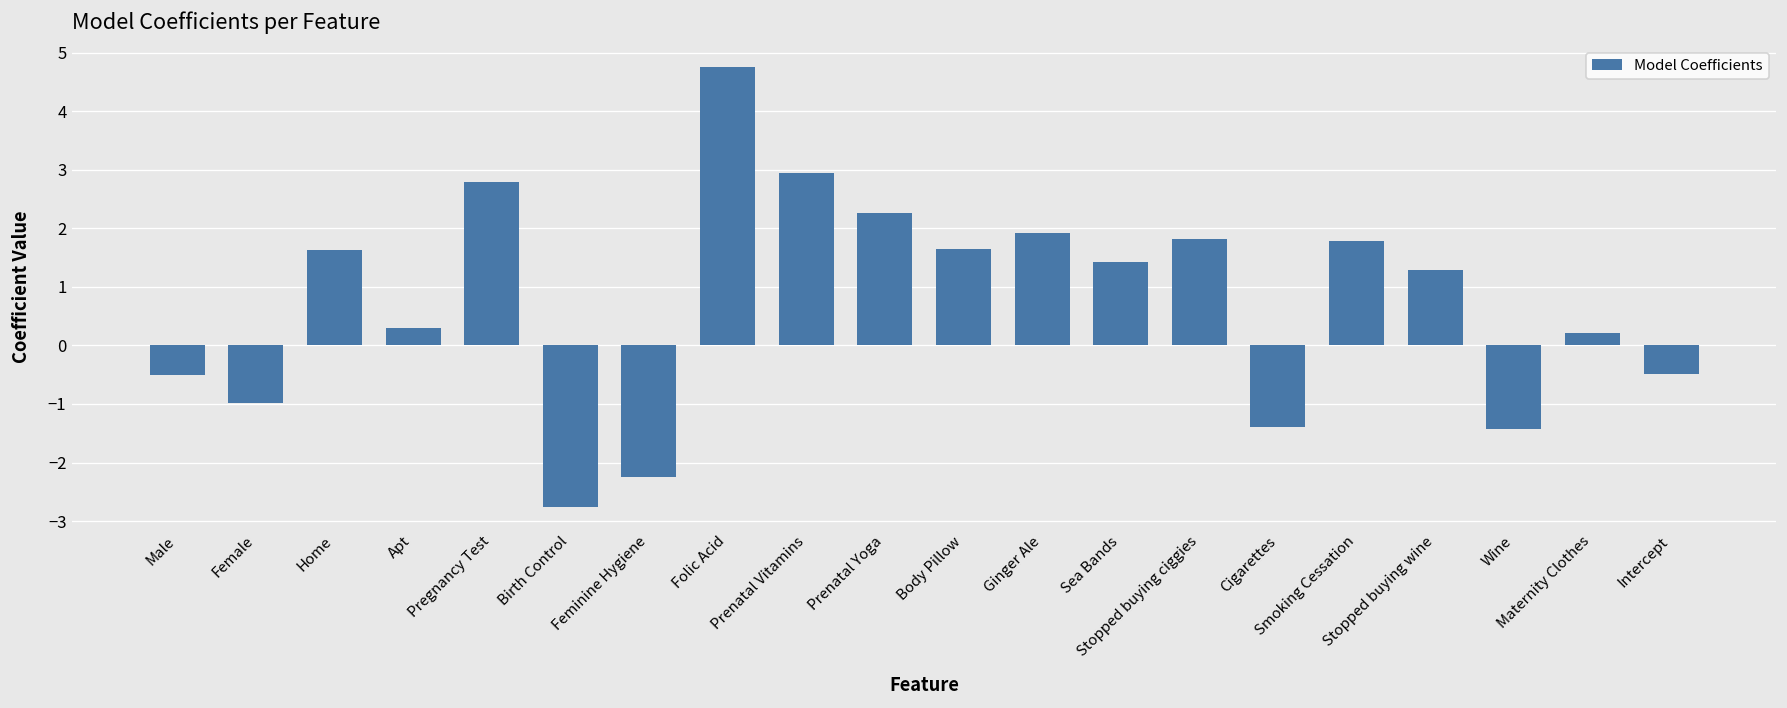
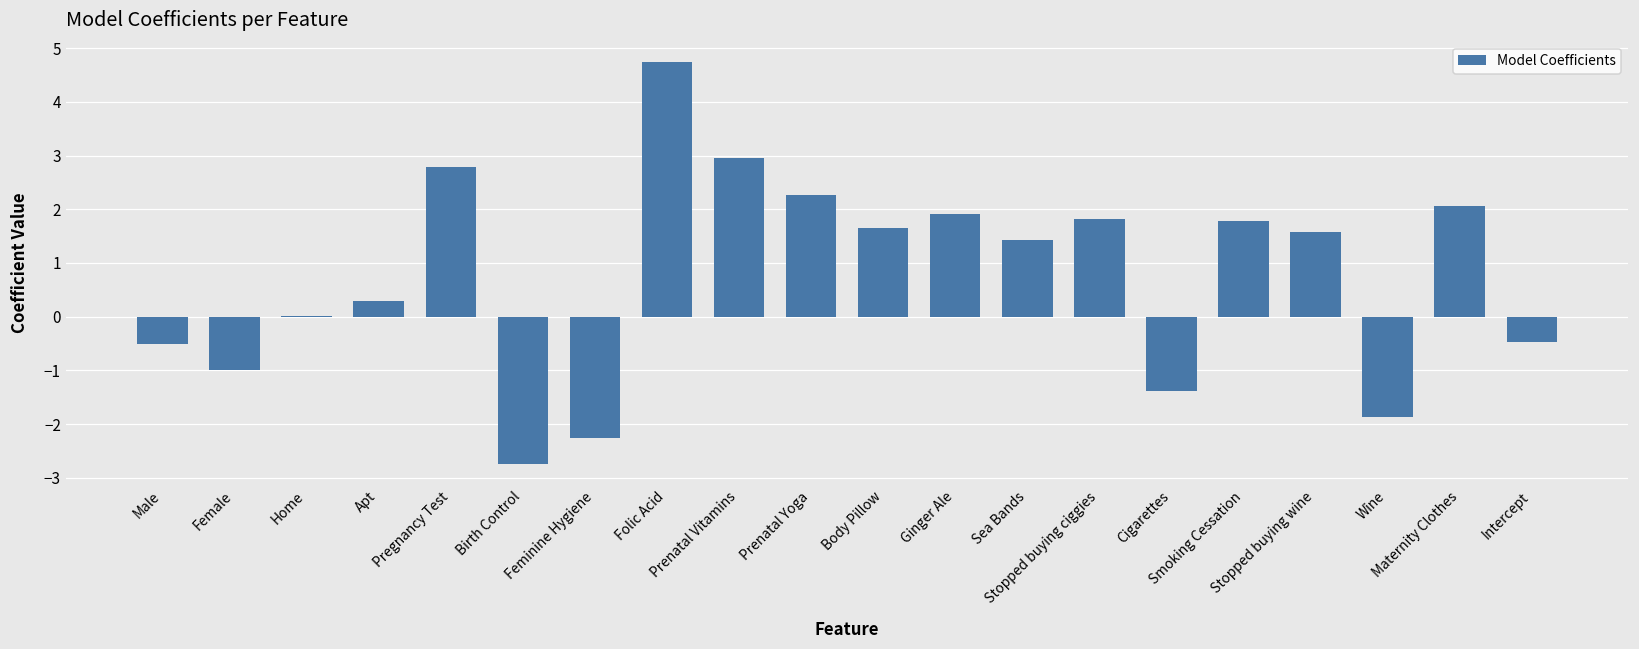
Home: 1.6 -> 0.0
Stopped buying wine: 1.3 -> 1.6
Wine: -1.4 -> -1.9
Maternity Clothes: 0.2 -> 2.1
